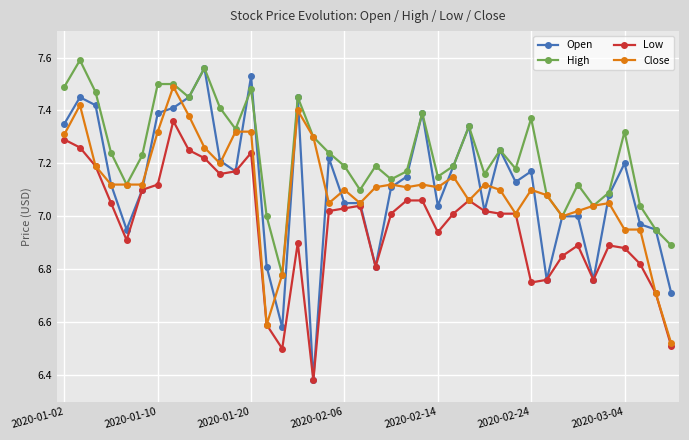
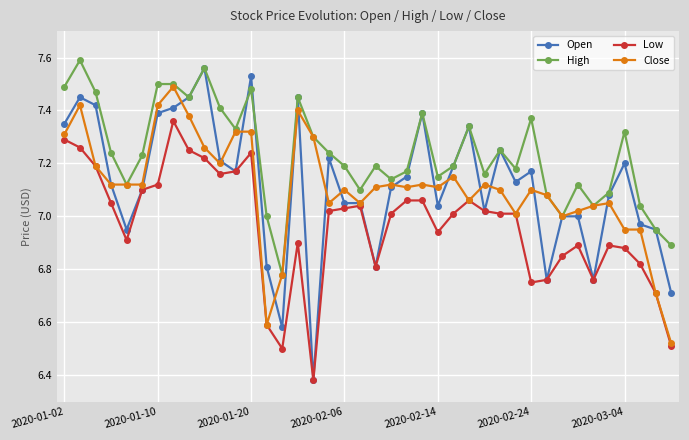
Close, 2020-01-10: 7.32 -> 7.42
